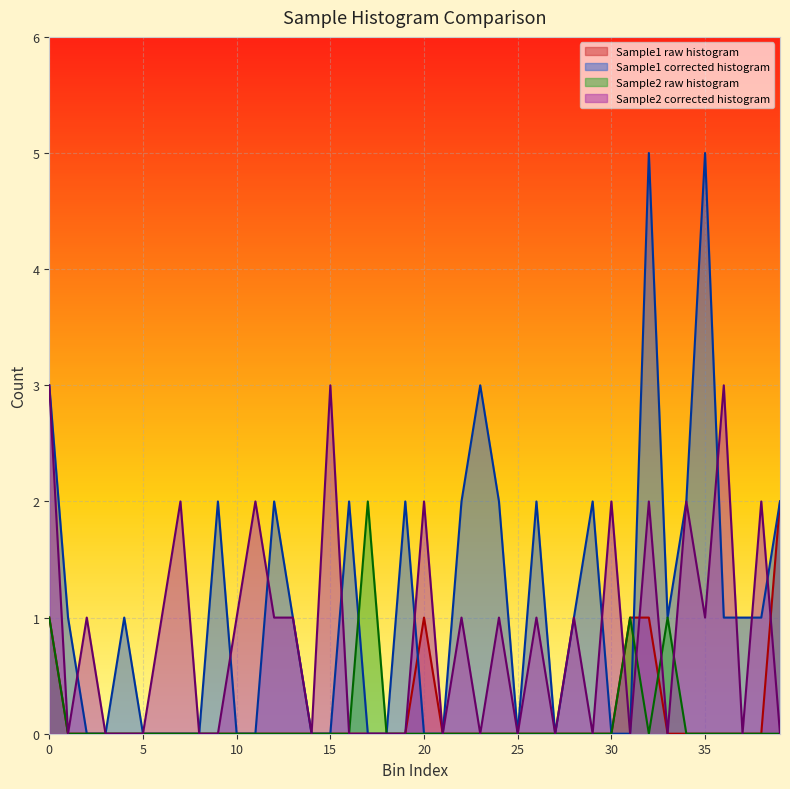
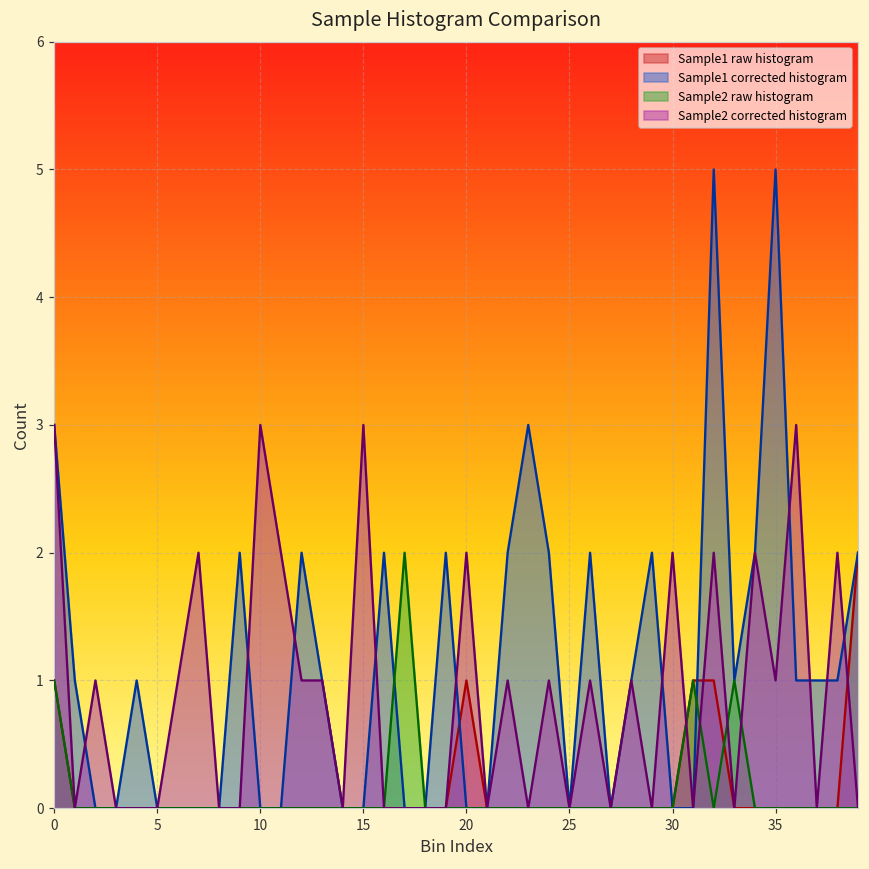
Sample2 corrected histogram, 10: 1 -> 3
